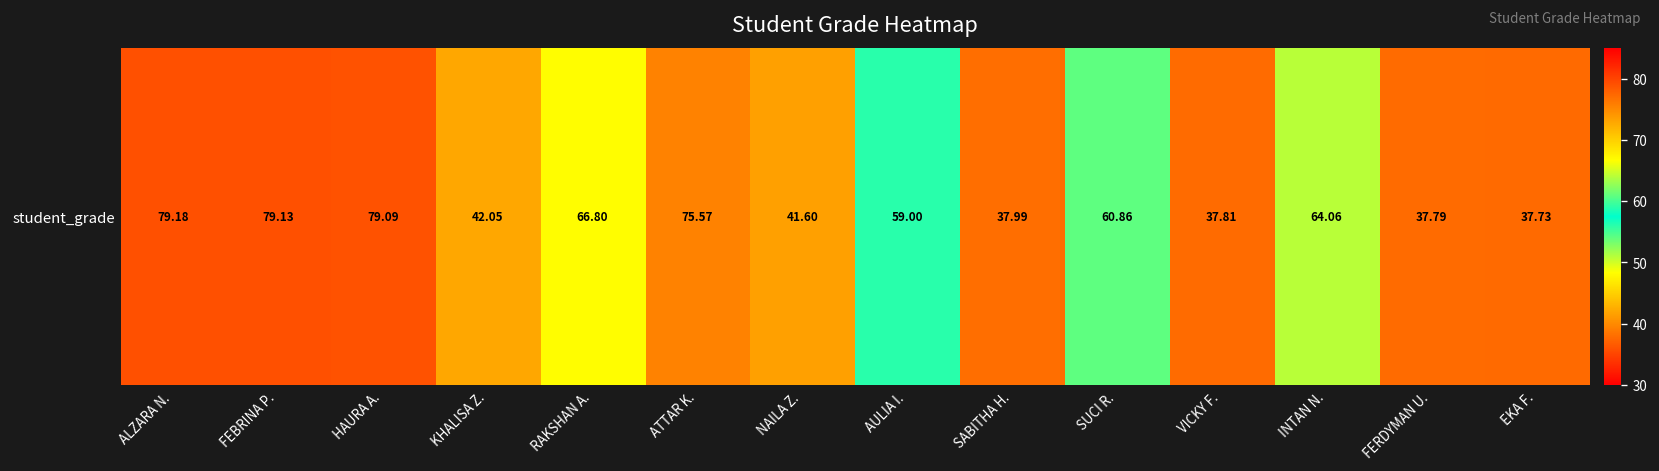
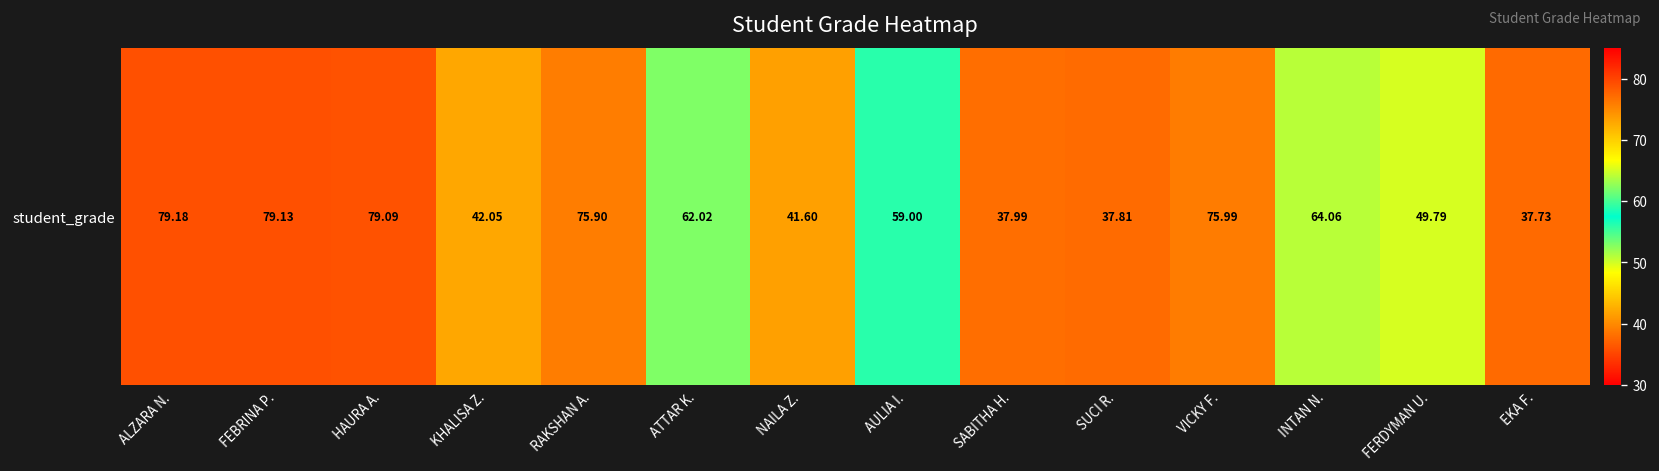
student_grade, RAKSHAN A.: 66.80 -> 75.90
student_grade, ATTAR K.: 75.57 -> 62.02
student_grade, SUCI R.: 60.86 -> 37.81
student_grade, VICKY F.: 37.81 -> 75.99
student_grade, FERDYMAN U.: 37.79 -> 49.79
